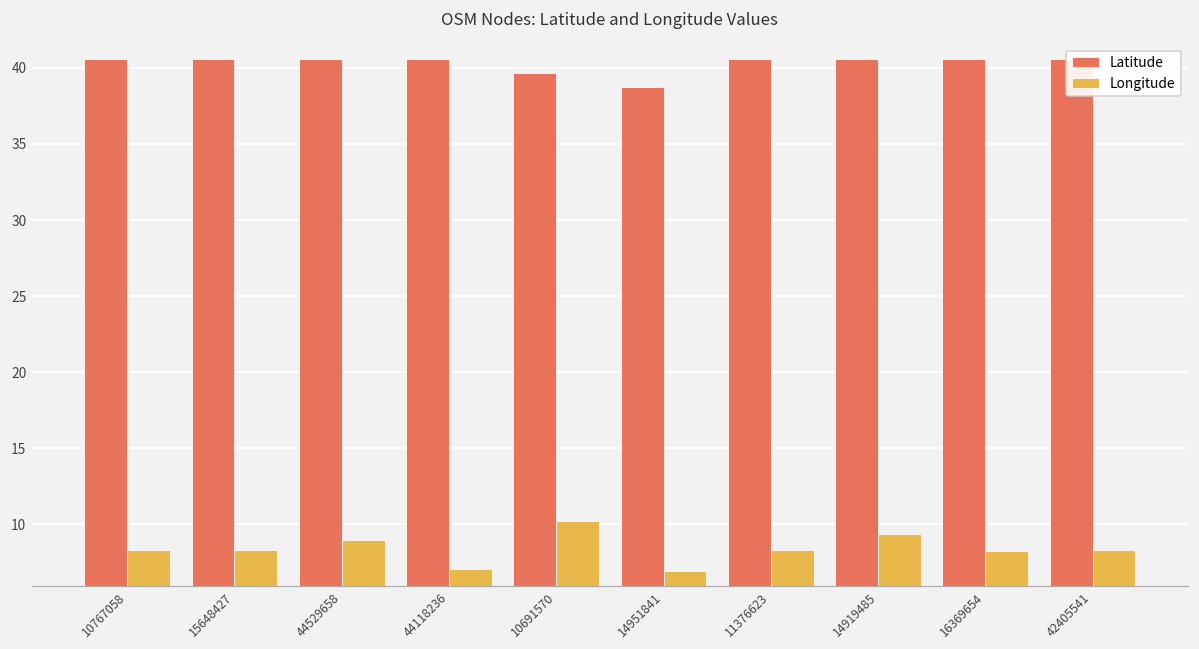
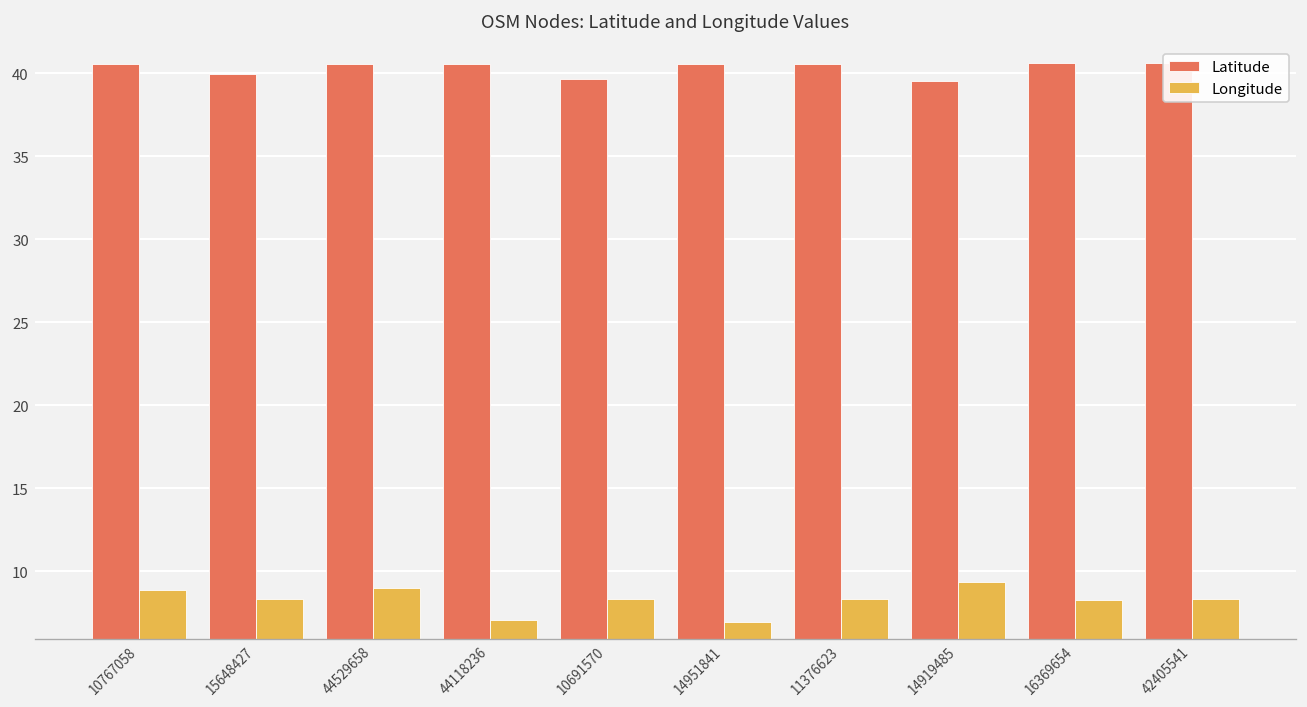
Longitude, 10767058: 8.3 -> 8.9
Latitude, 15648427: 40.6 -> 40.0
Longitude, 10691570: 10.3 -> 8.3
Latitude, 14951841: 38.8 -> 40.6
Latitude, 14919485: 40.6 -> 39.5
